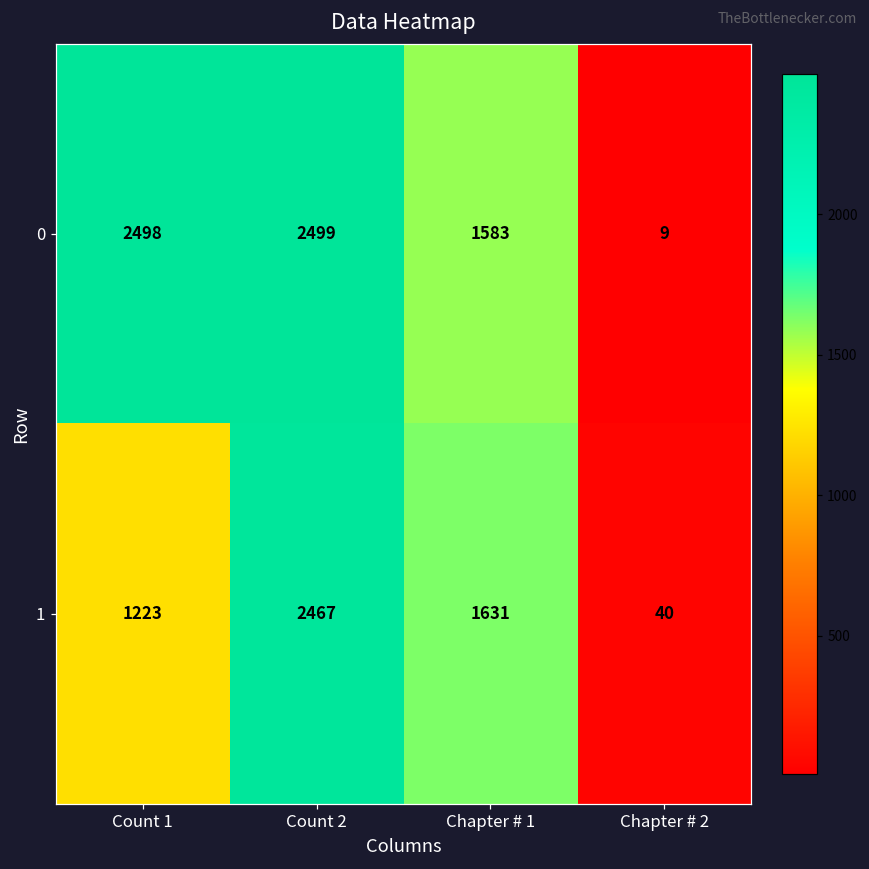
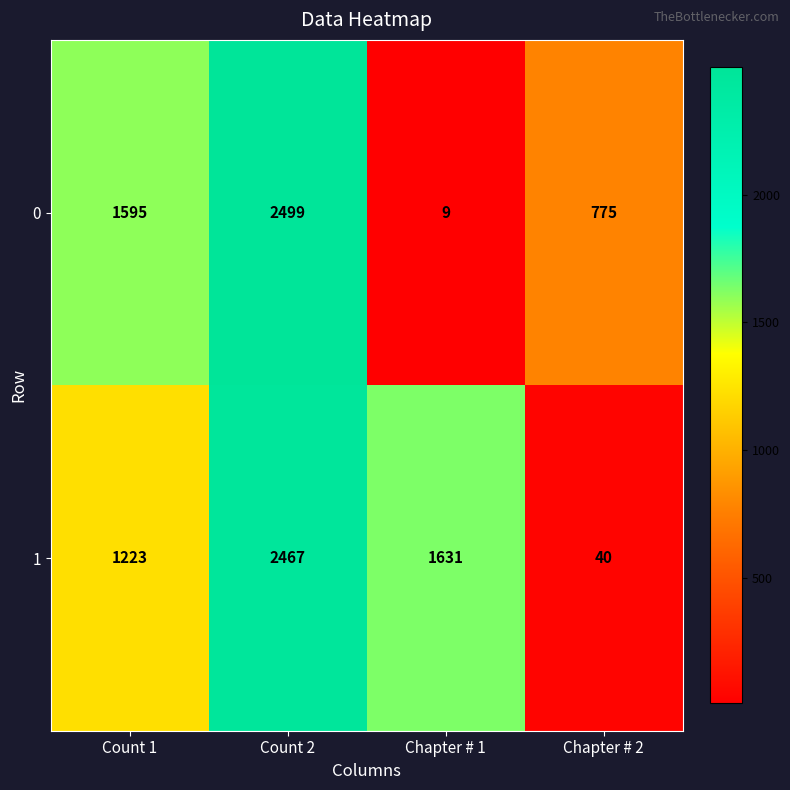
0, Count 1: 2498 -> 1595
0, Chapter # 1: 1583 -> 9
0, Chapter # 2: 9 -> 775
